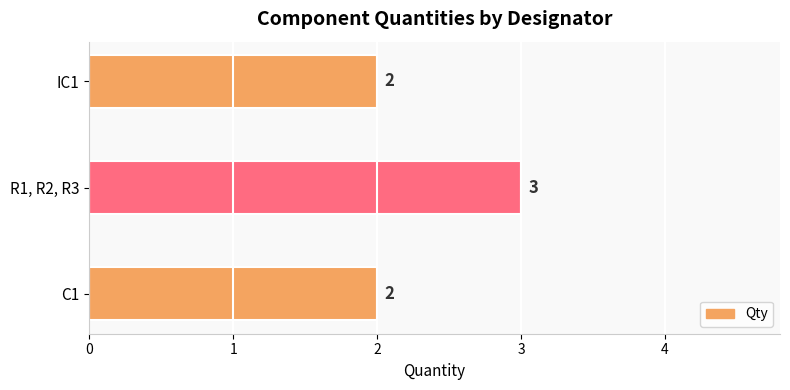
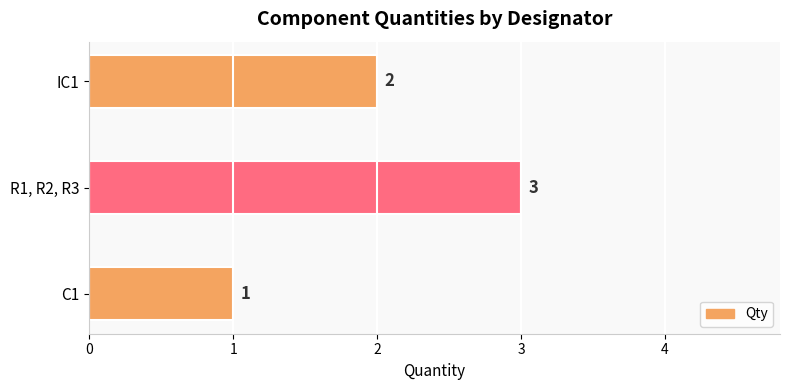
C1: 2 -> 1
